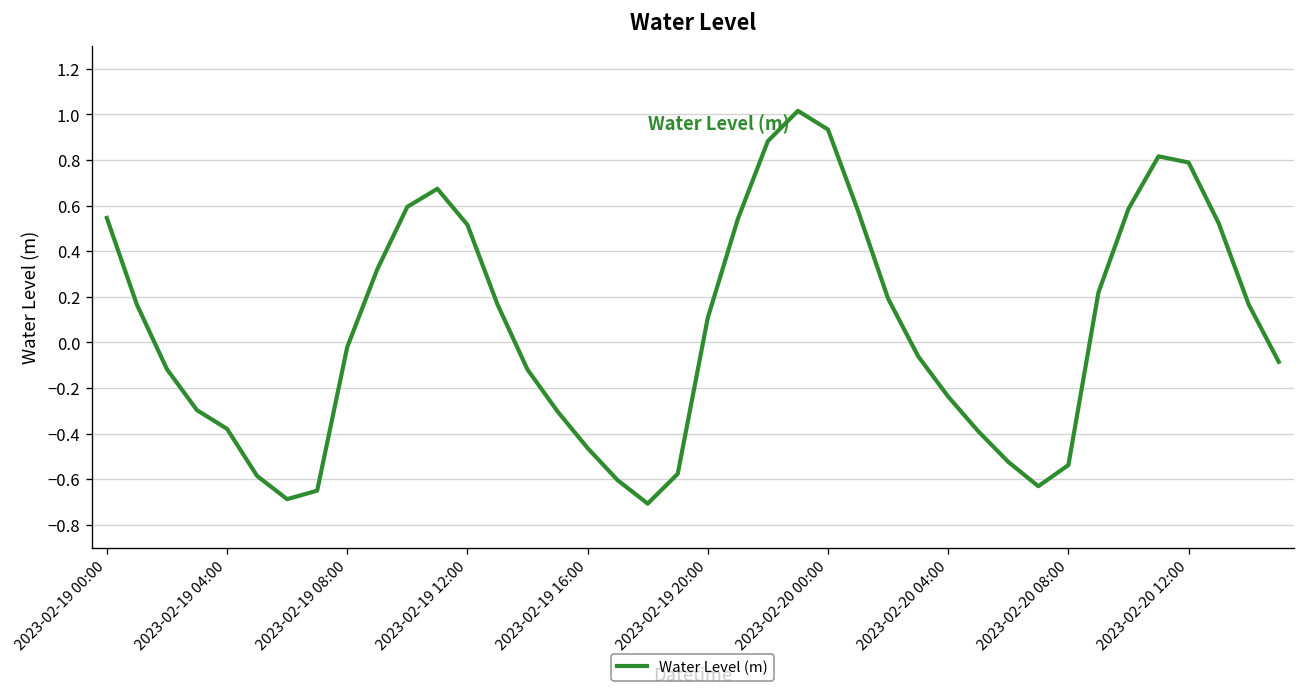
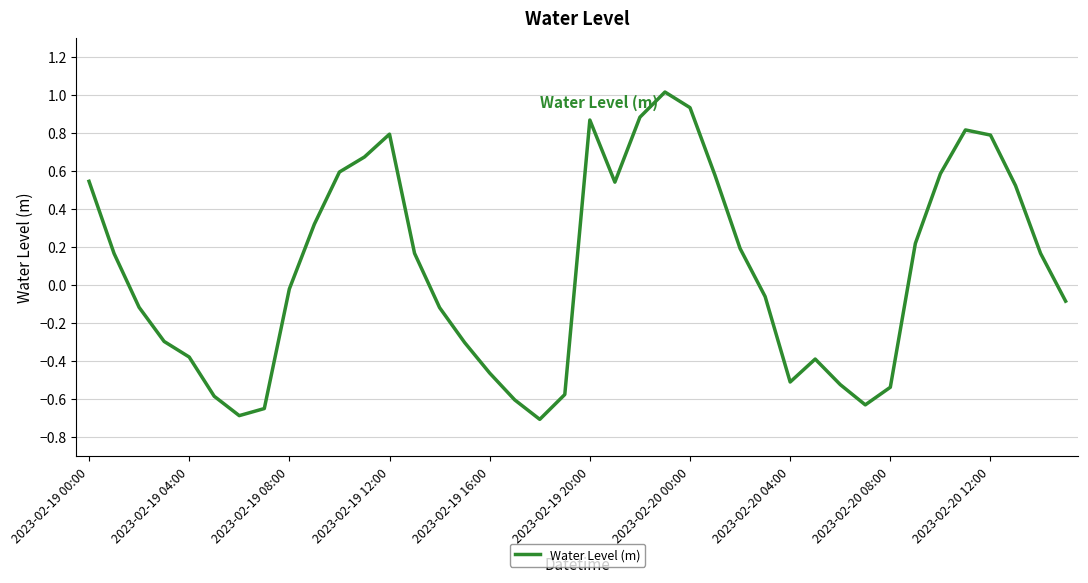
2023-02-19 12:00: 0.52 -> 0.79
2023-02-19 20:00: 0.11 -> 0.87
2023-02-20 04:00: -0.24 -> -0.51
